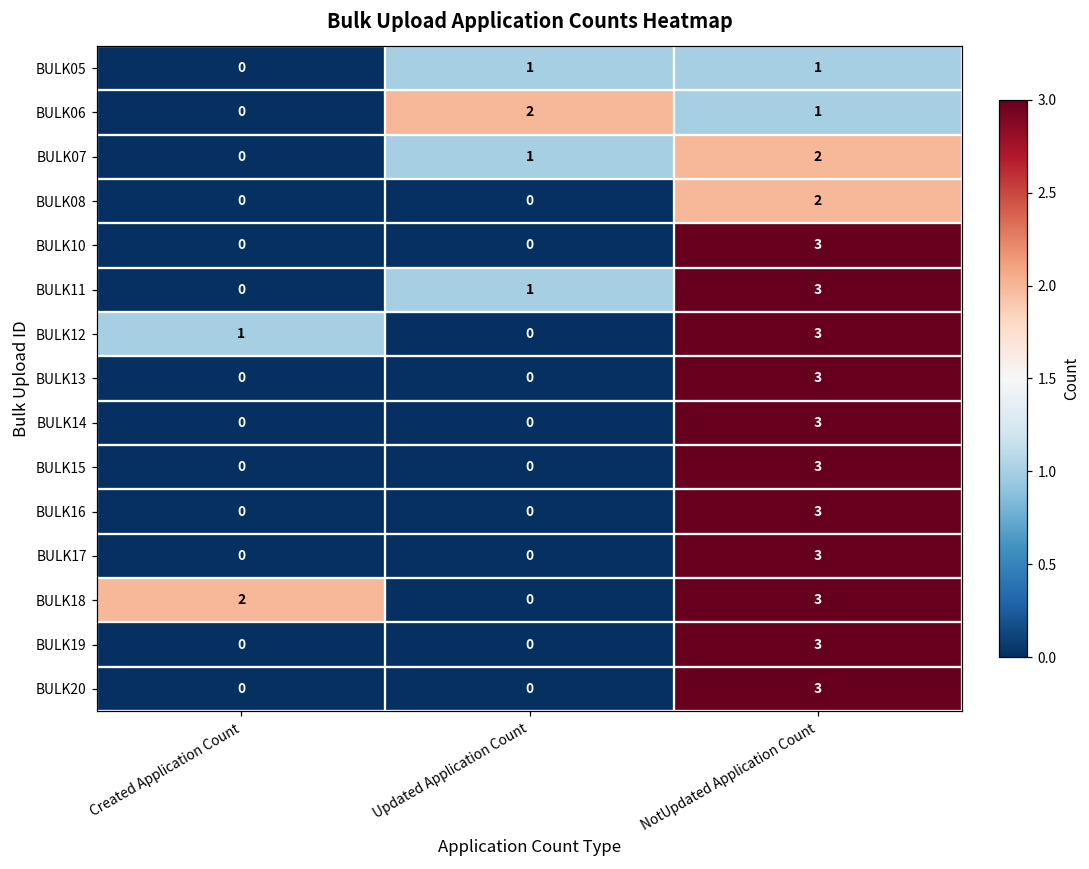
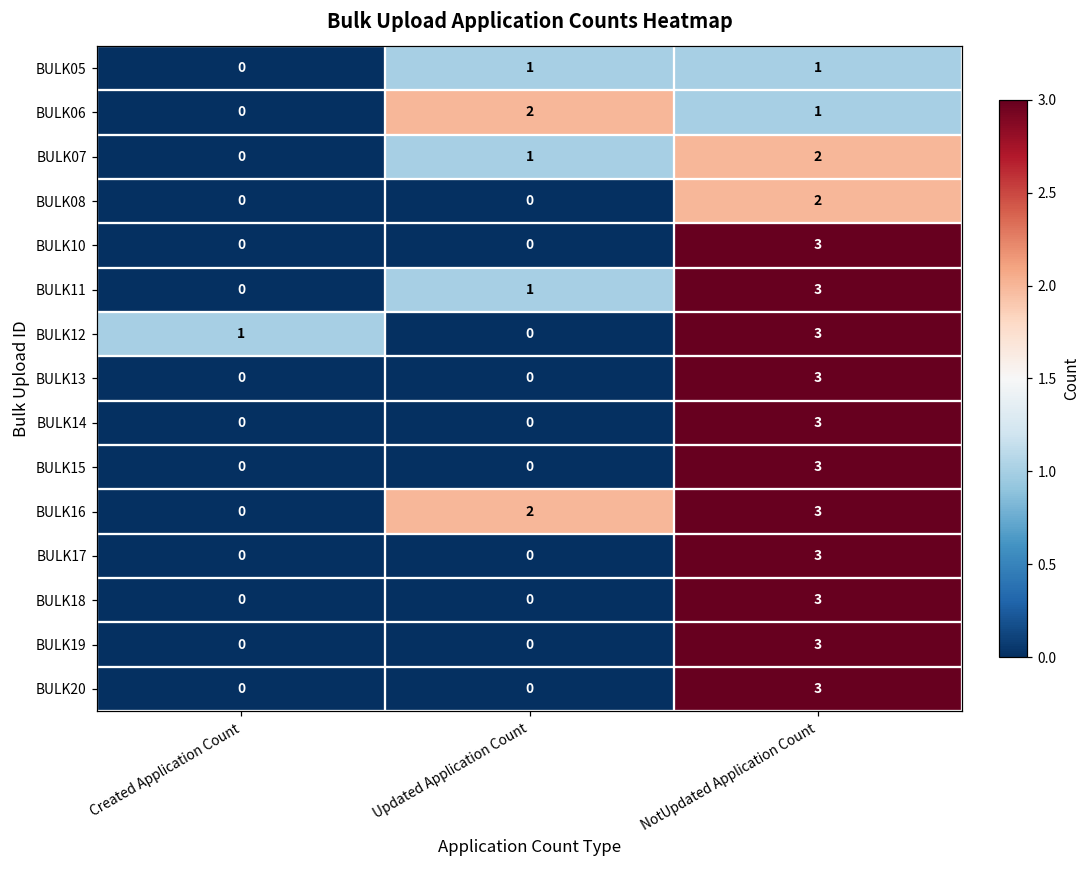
BULK16, Updated Application Count: 0 -> 2
BULK18, Created Application Count: 2 -> 0
